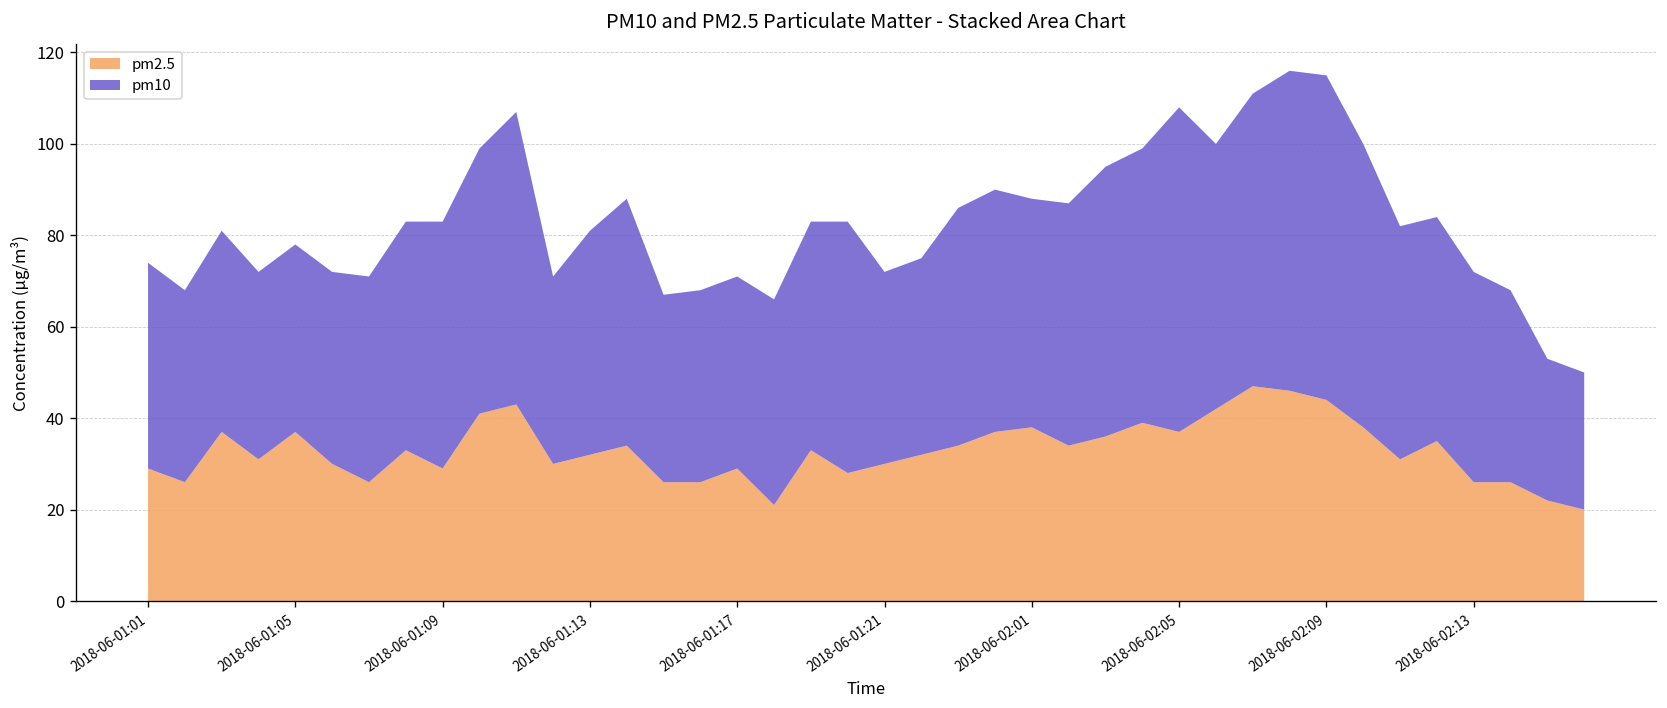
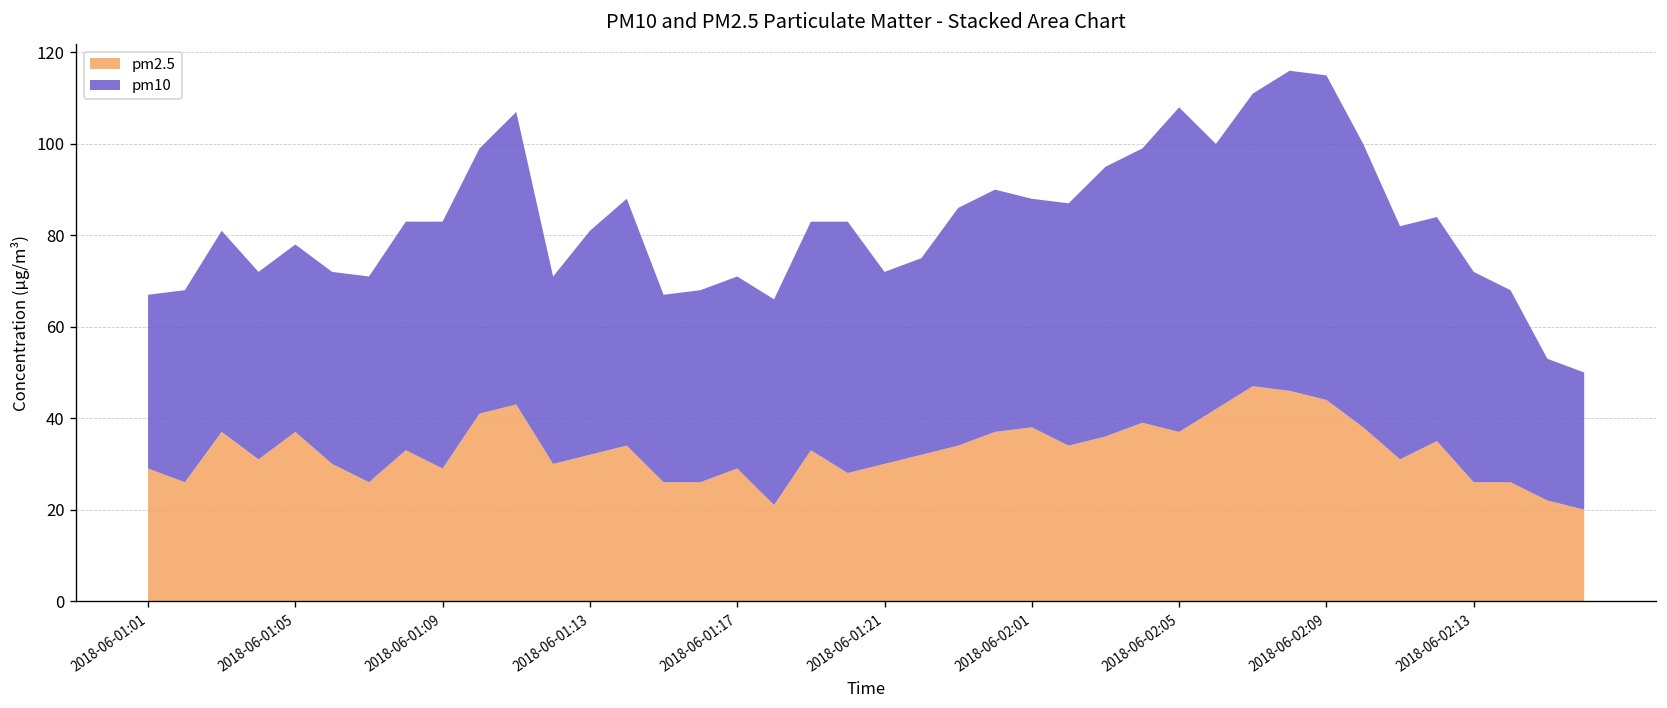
pm10, 2018-06-01:01: 45 -> 38
